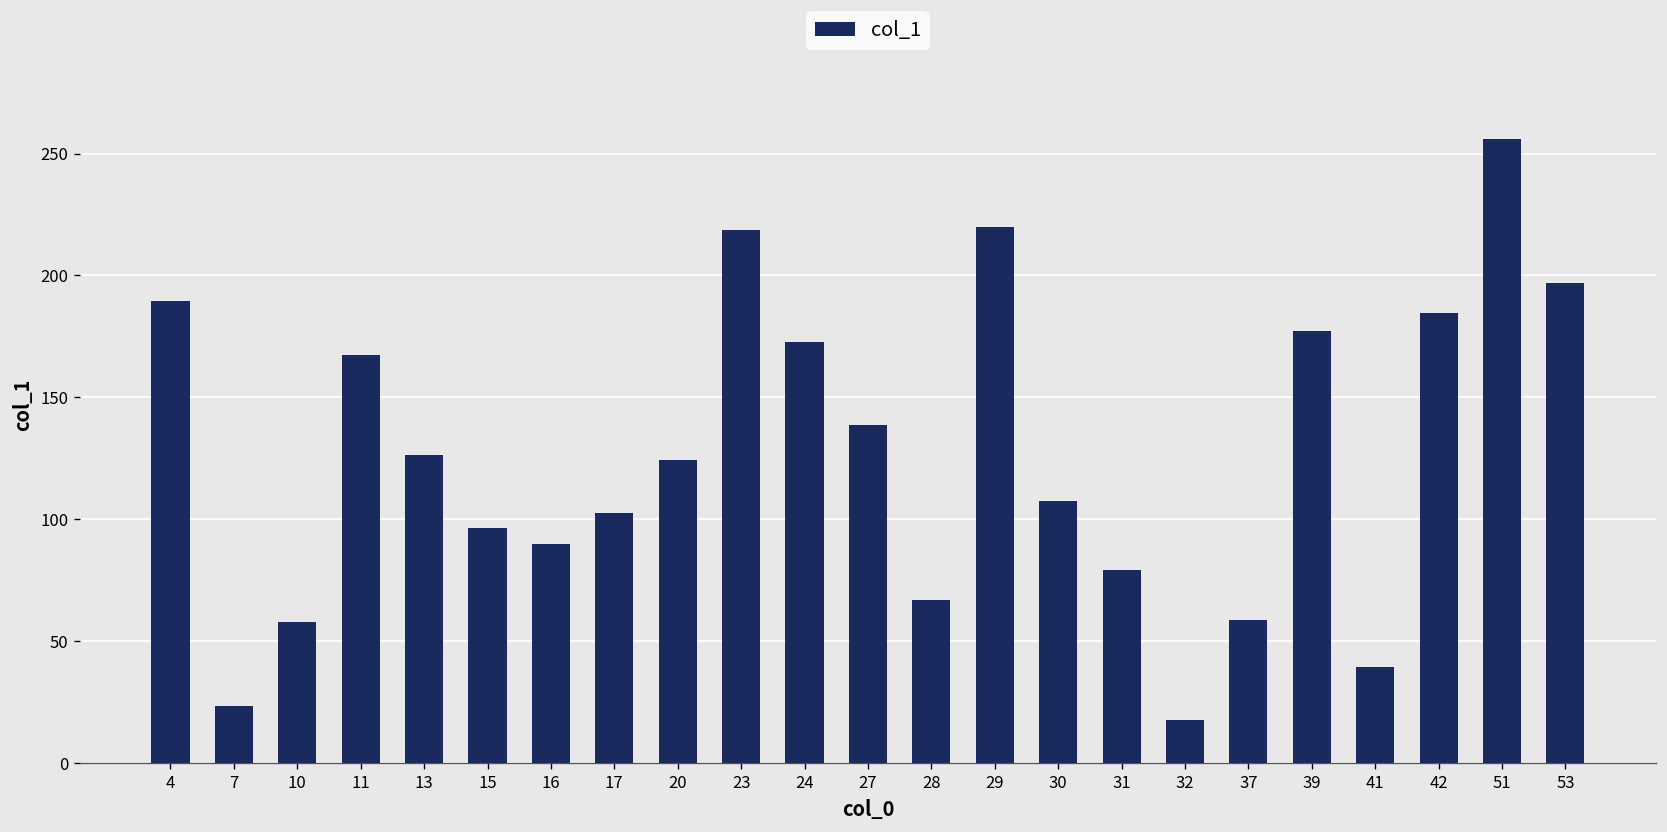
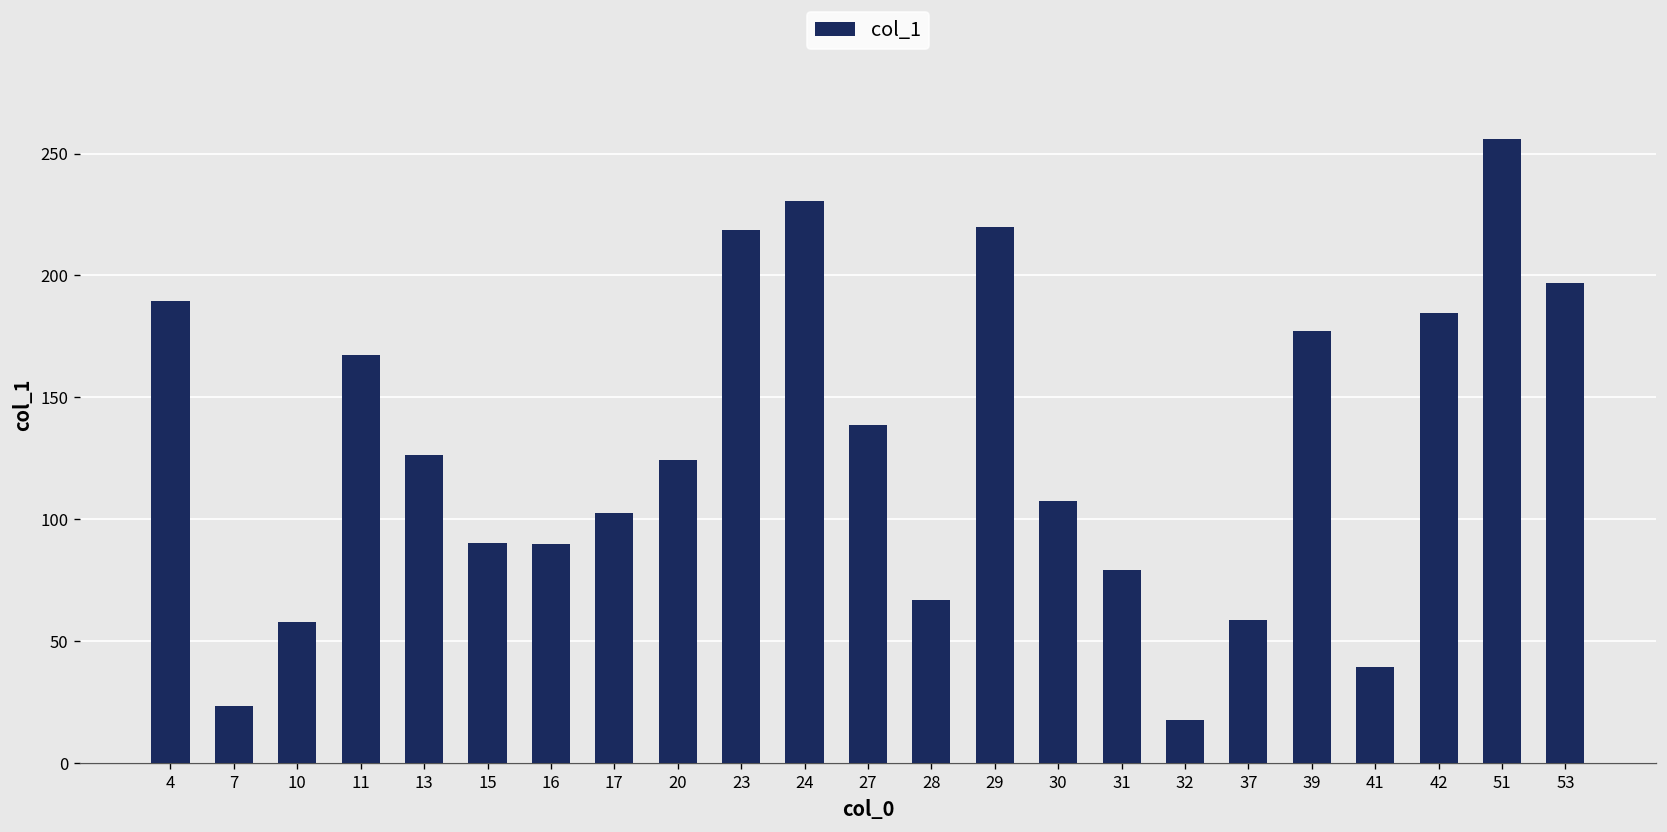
15: 97 -> 90
24: 173 -> 230
